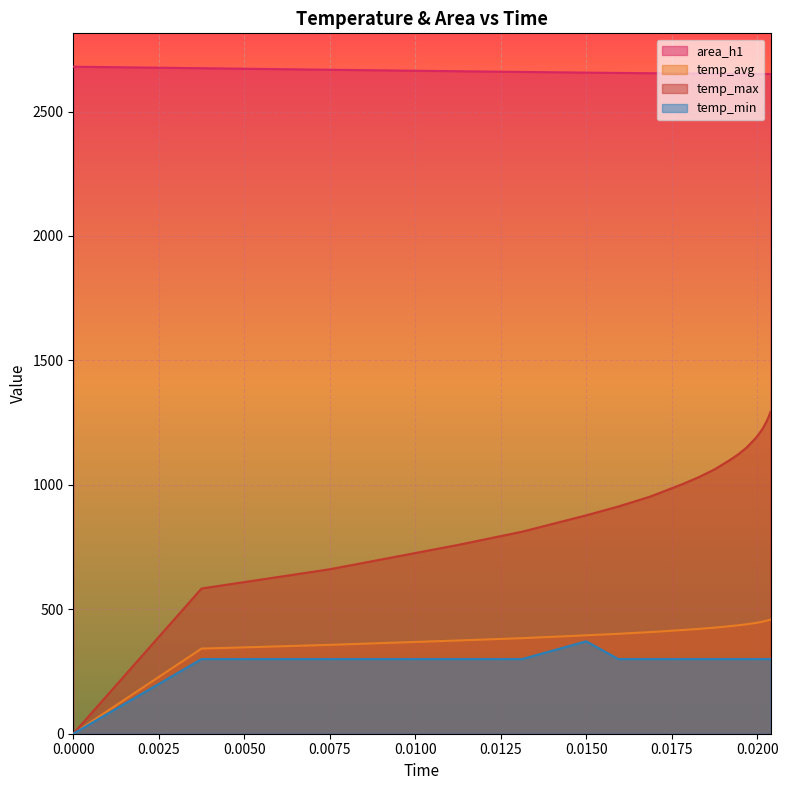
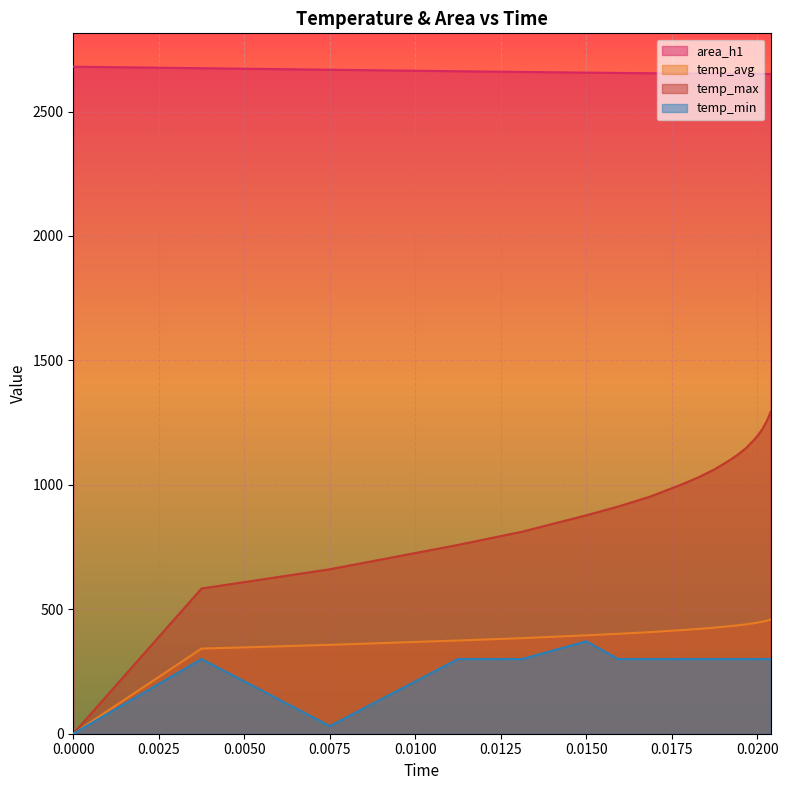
temp_min, 0.0075: 300 -> 30
